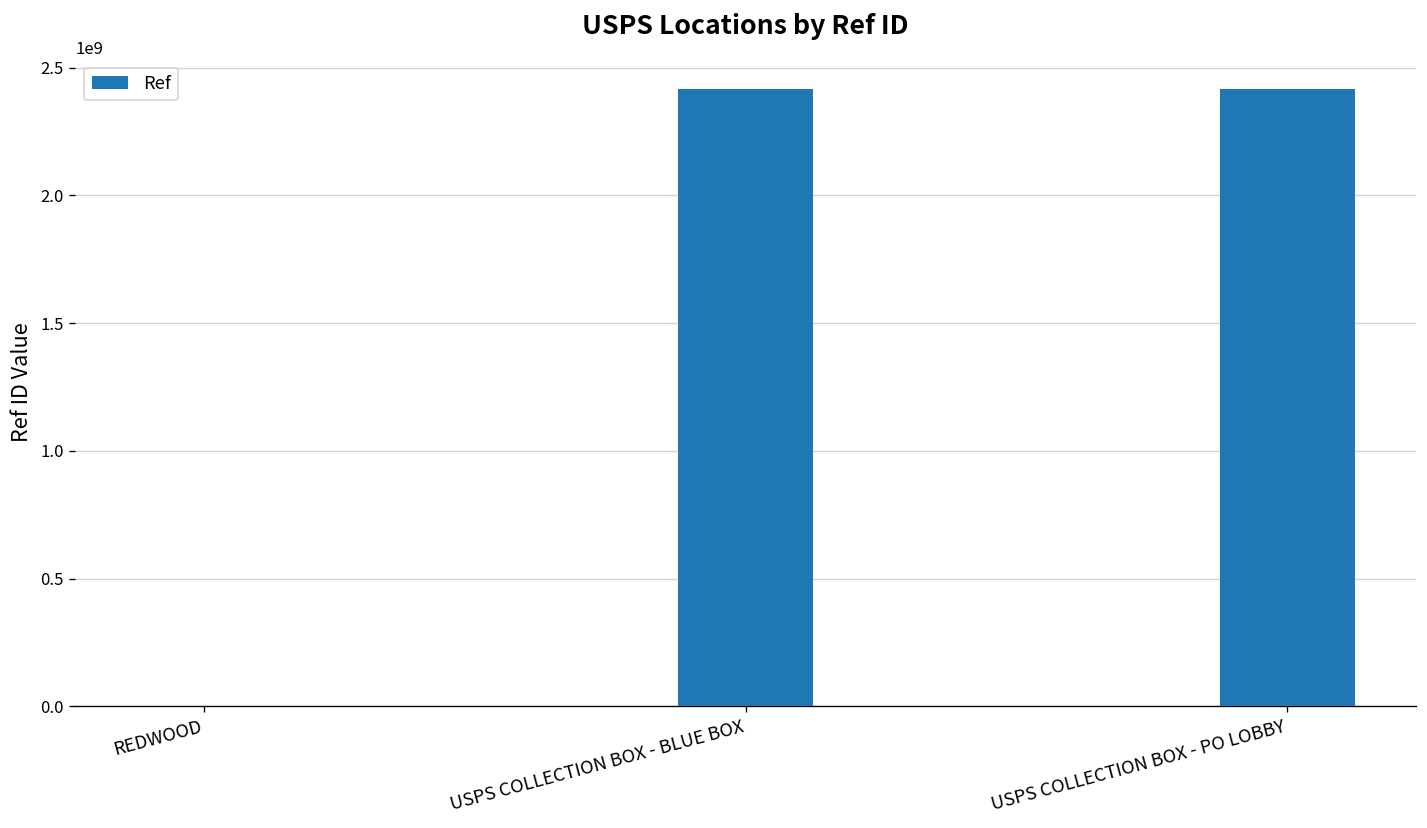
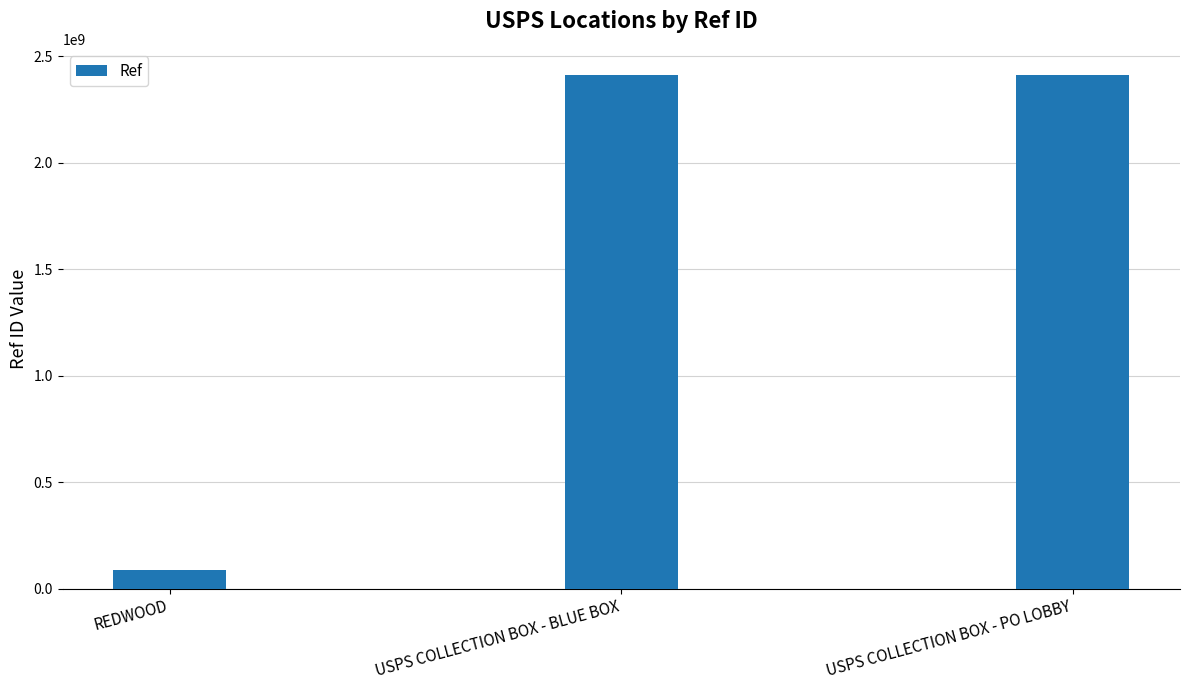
REDWOOD: 0 -> 90000000
